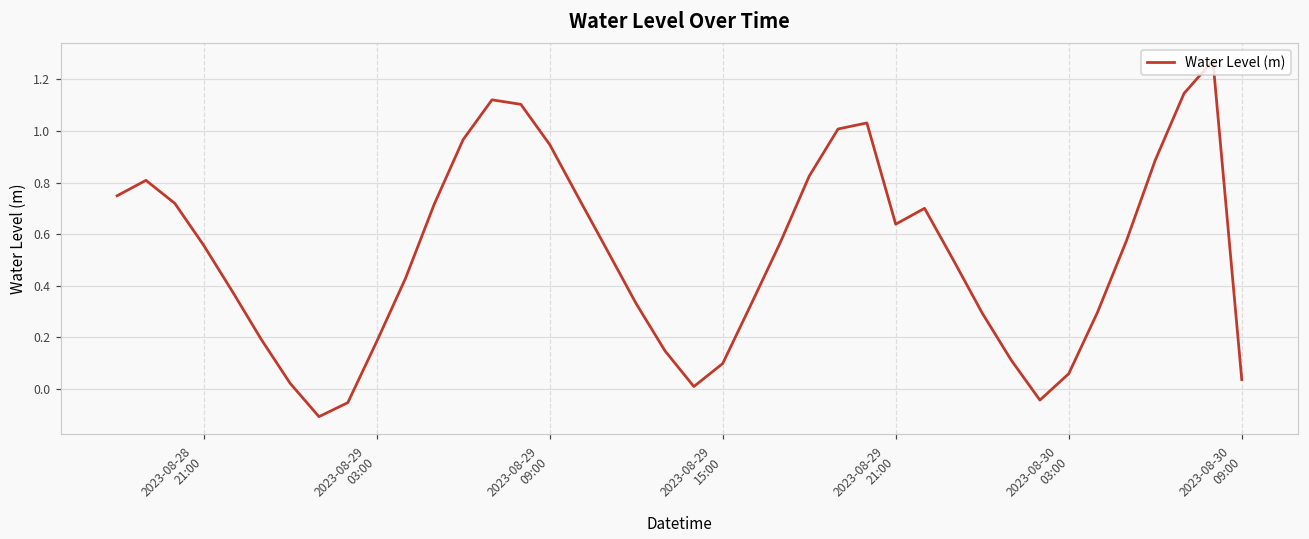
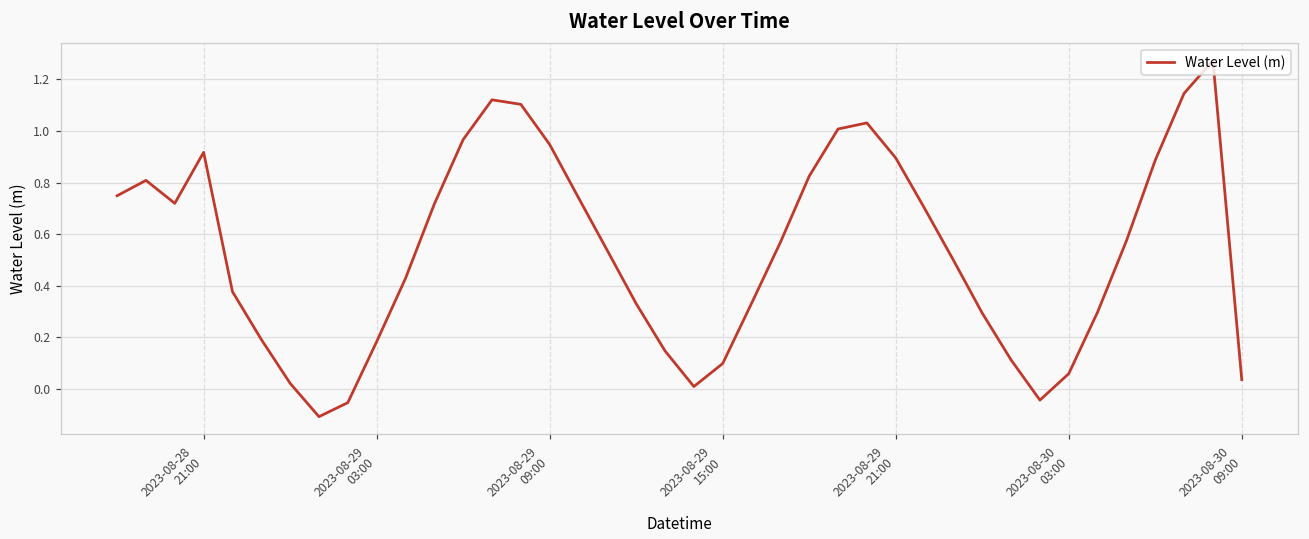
2023-08-28 21:00: 0.56 -> 0.92
2023-08-29 21:00: 0.64 -> 0.90
